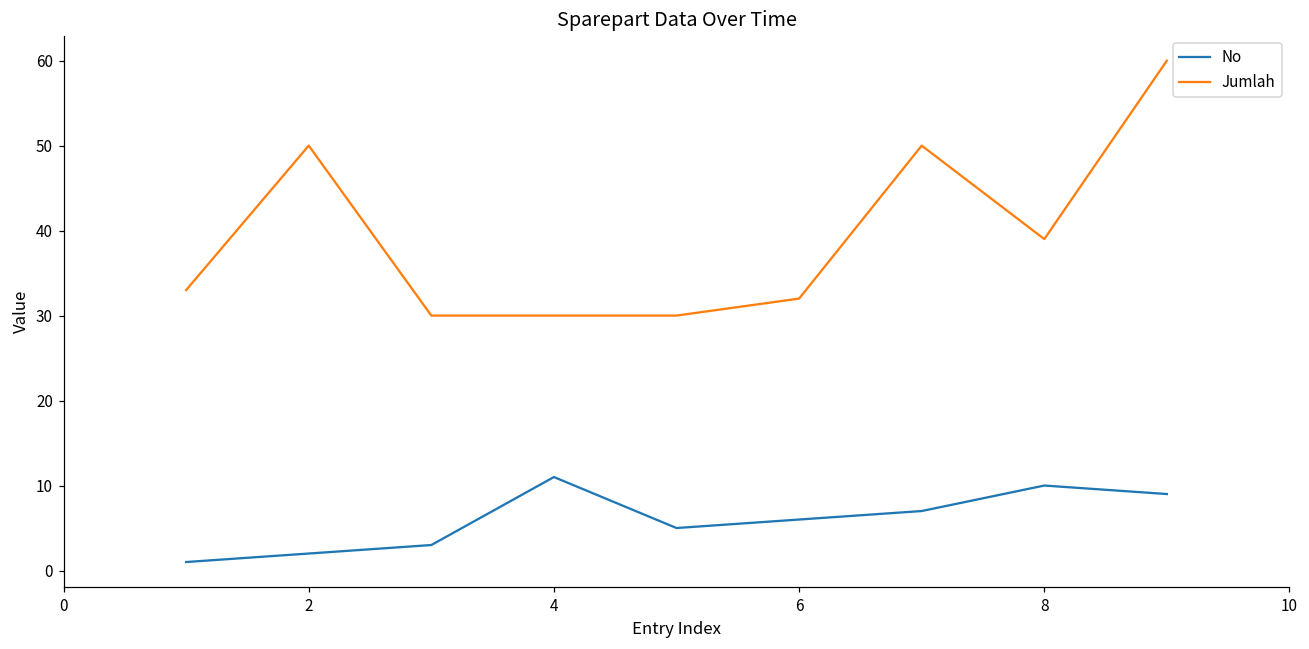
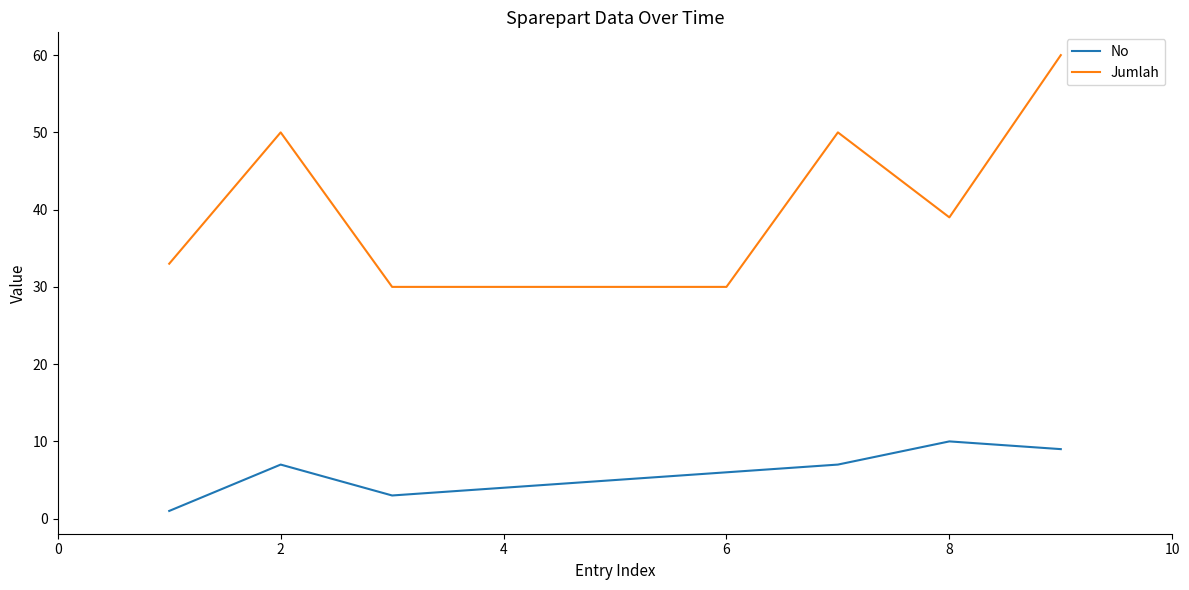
No, 2: 2 -> 7
No, 4: 11 -> 4
Jumlah, 6: 32 -> 30
